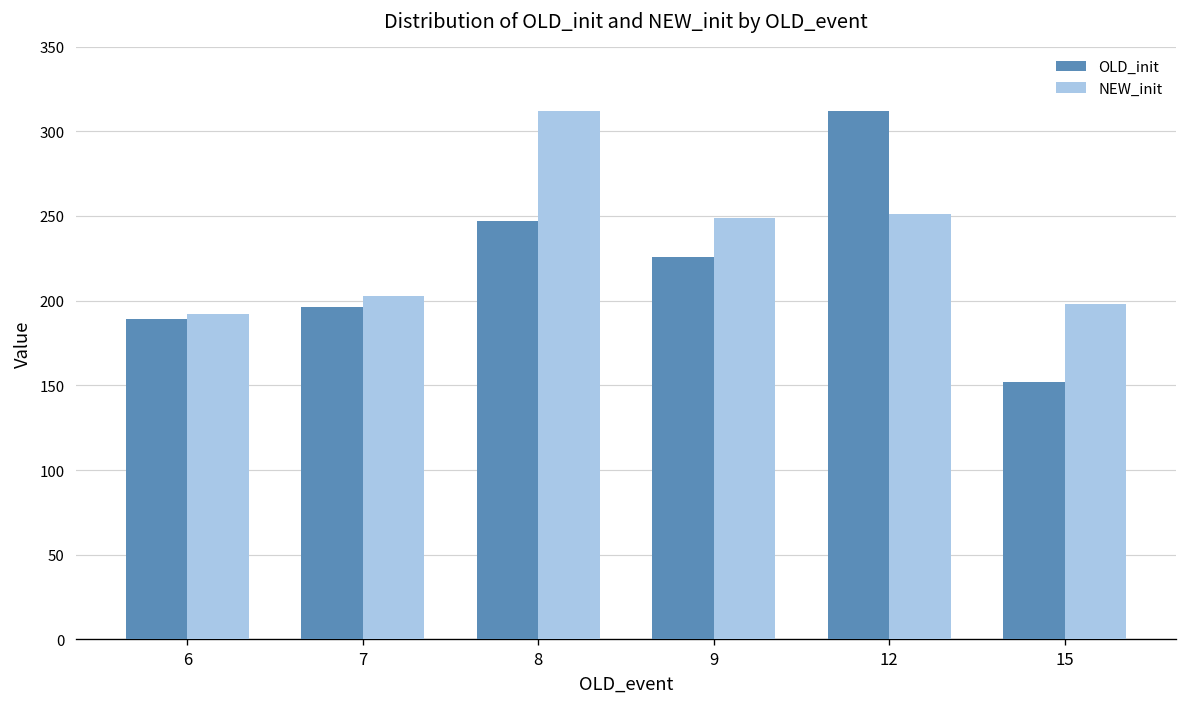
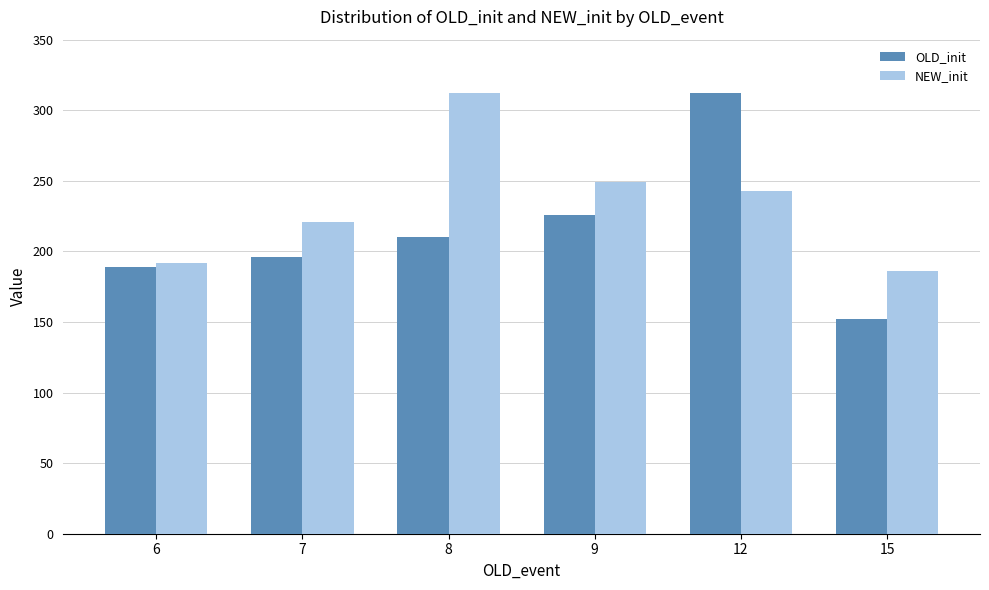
NEW_init, 7: 203 -> 221
OLD_init, 8: 247 -> 210
NEW_init, 12: 251 -> 243
NEW_init, 15: 198 -> 186
